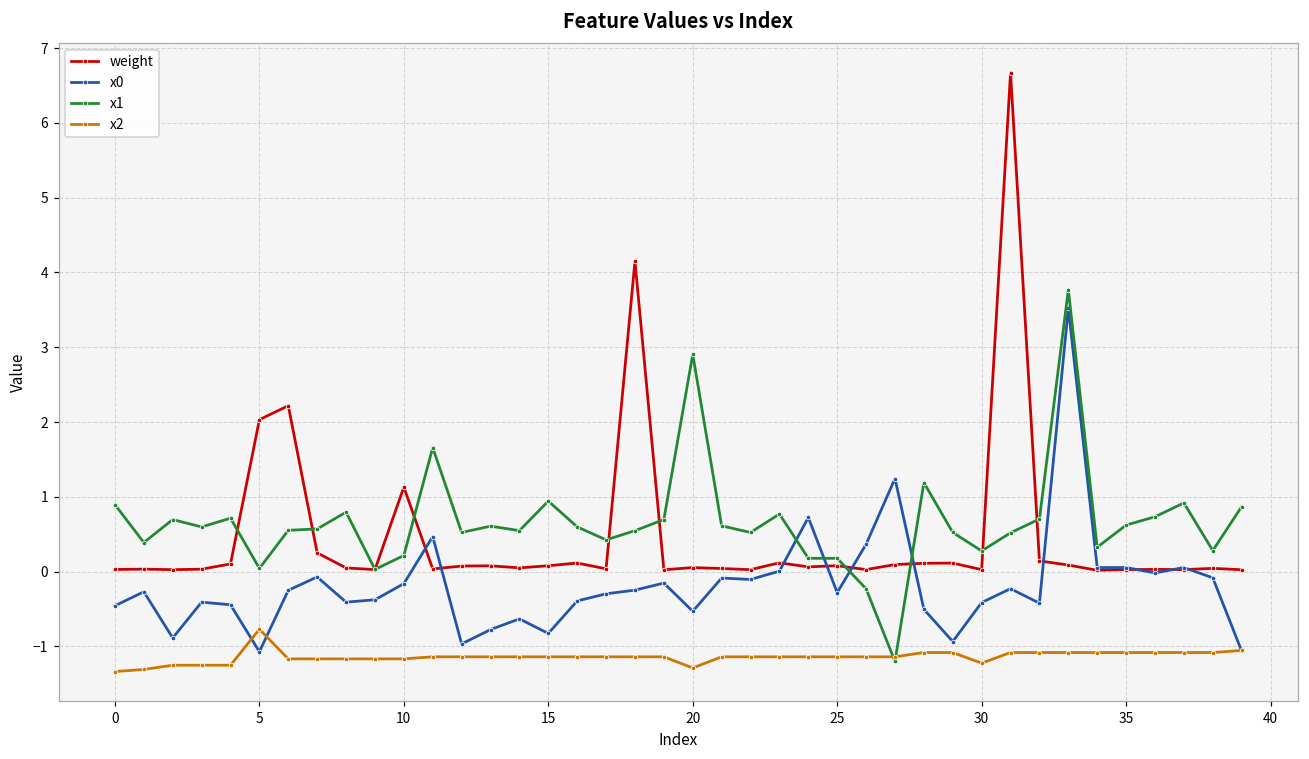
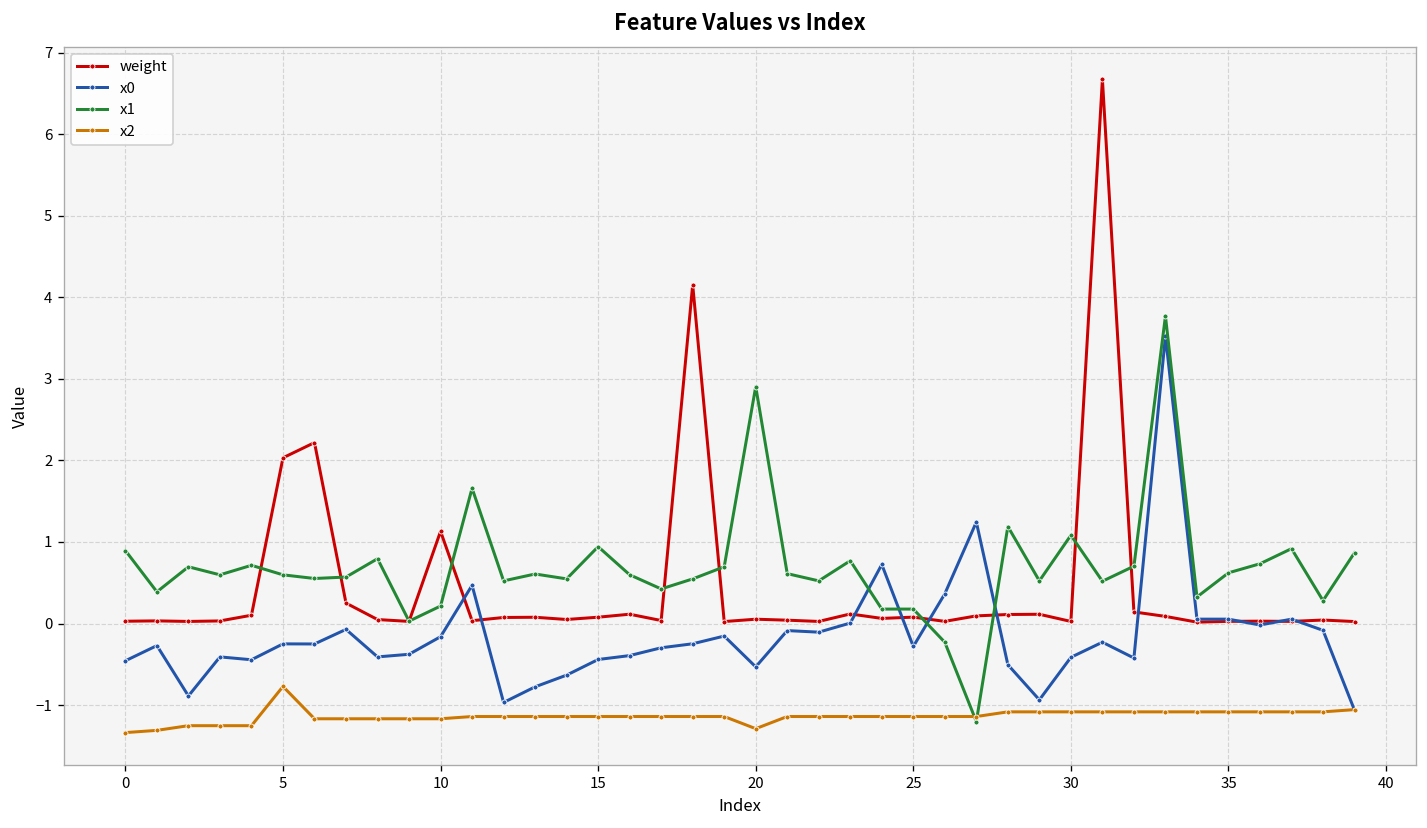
x0, 5: -1.1 -> -0.2
x1, 5: 0.0 -> 0.6
x0, 15: -0.8 -> -0.4
x1, 30: 0.3 -> 1.1
x2, 30: -1.2 -> -1.1
